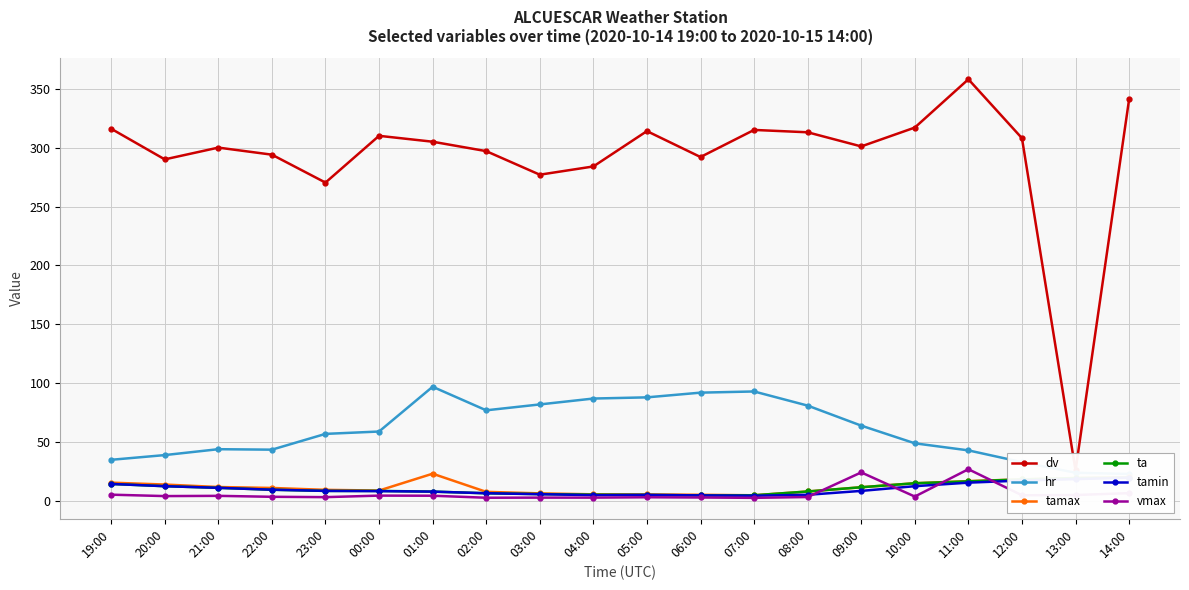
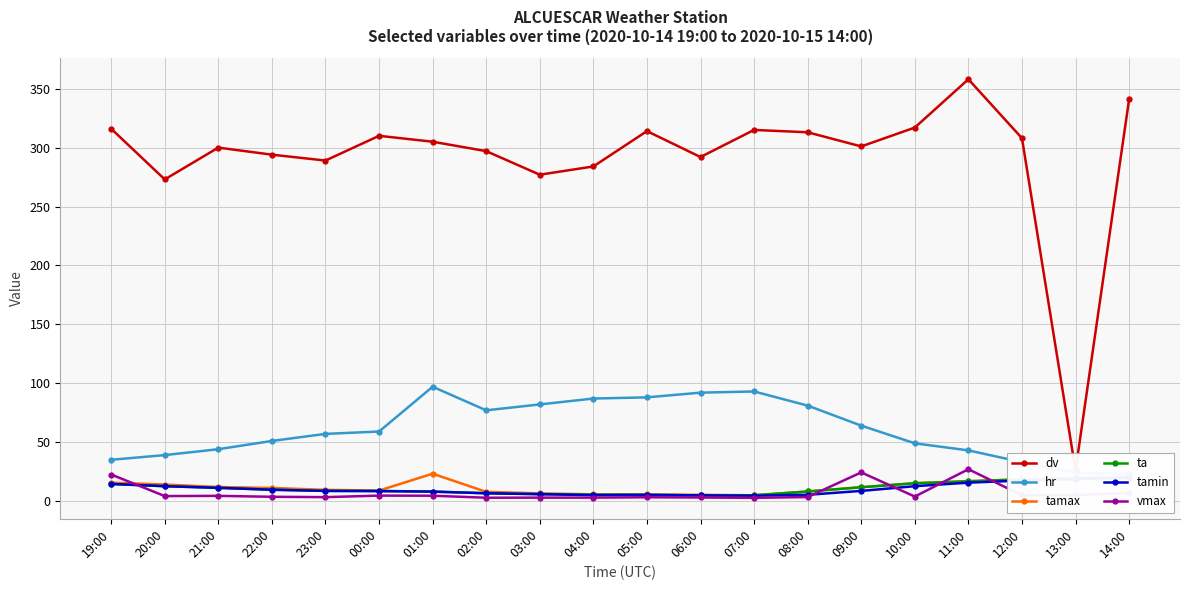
vmax, 19:00: 5 -> 23
dv, 20:00: 290 -> 273
hr, 22:00: 44 -> 51
dv, 23:00: 270 -> 289
